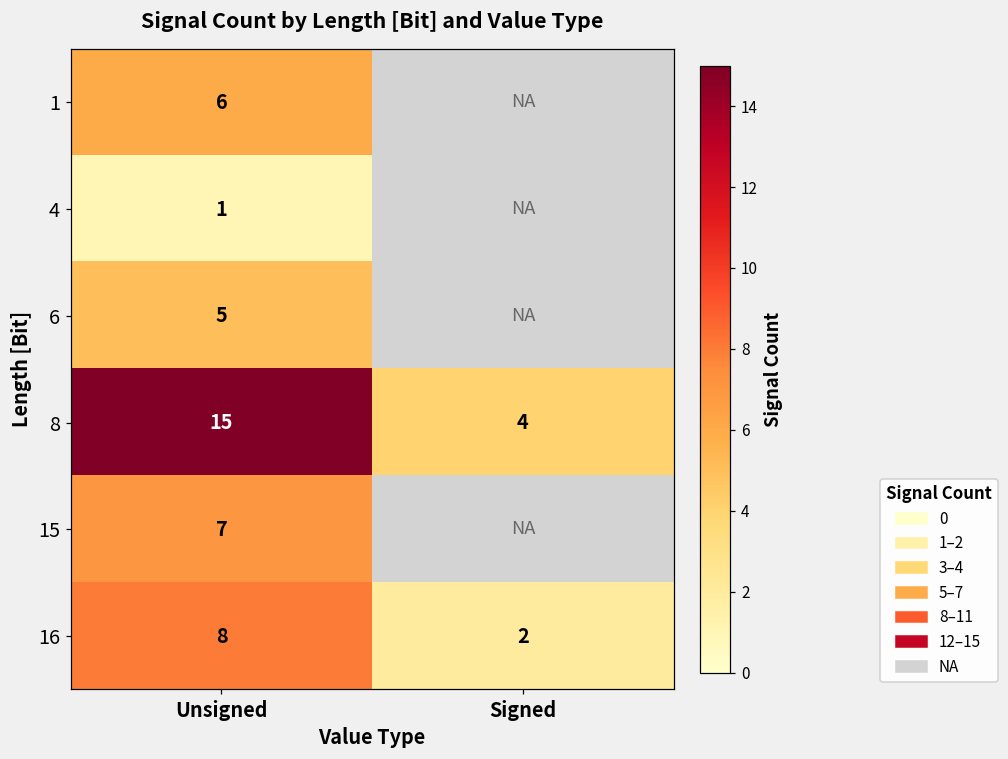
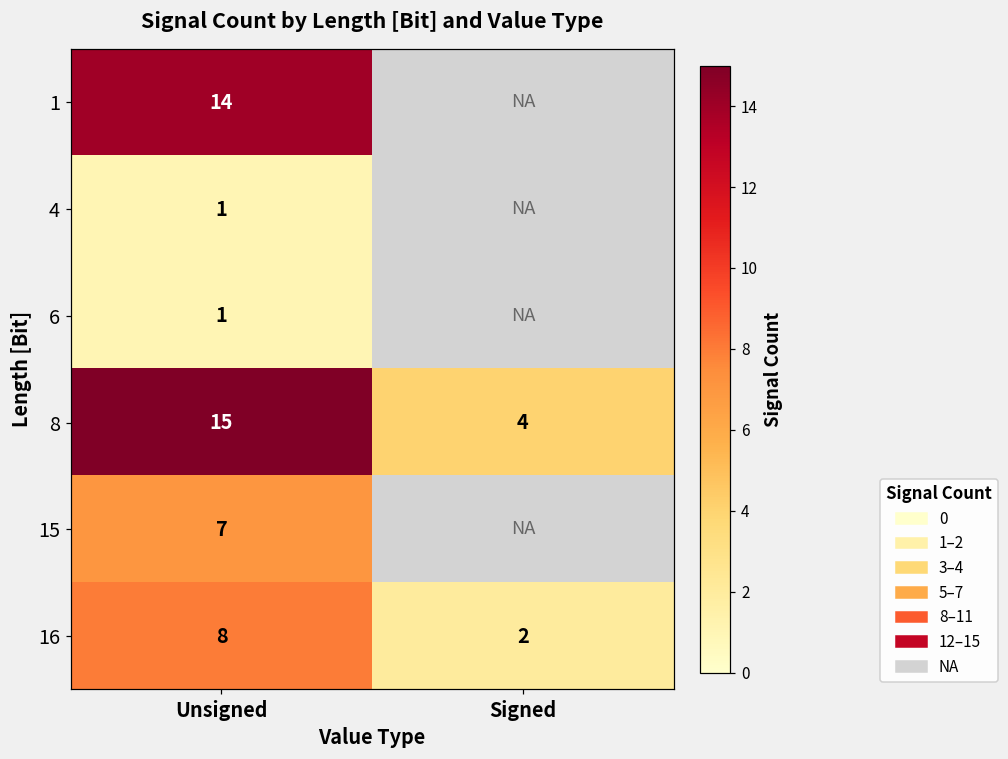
1, Unsigned: 6 -> 14
6, Unsigned: 5 -> 1
